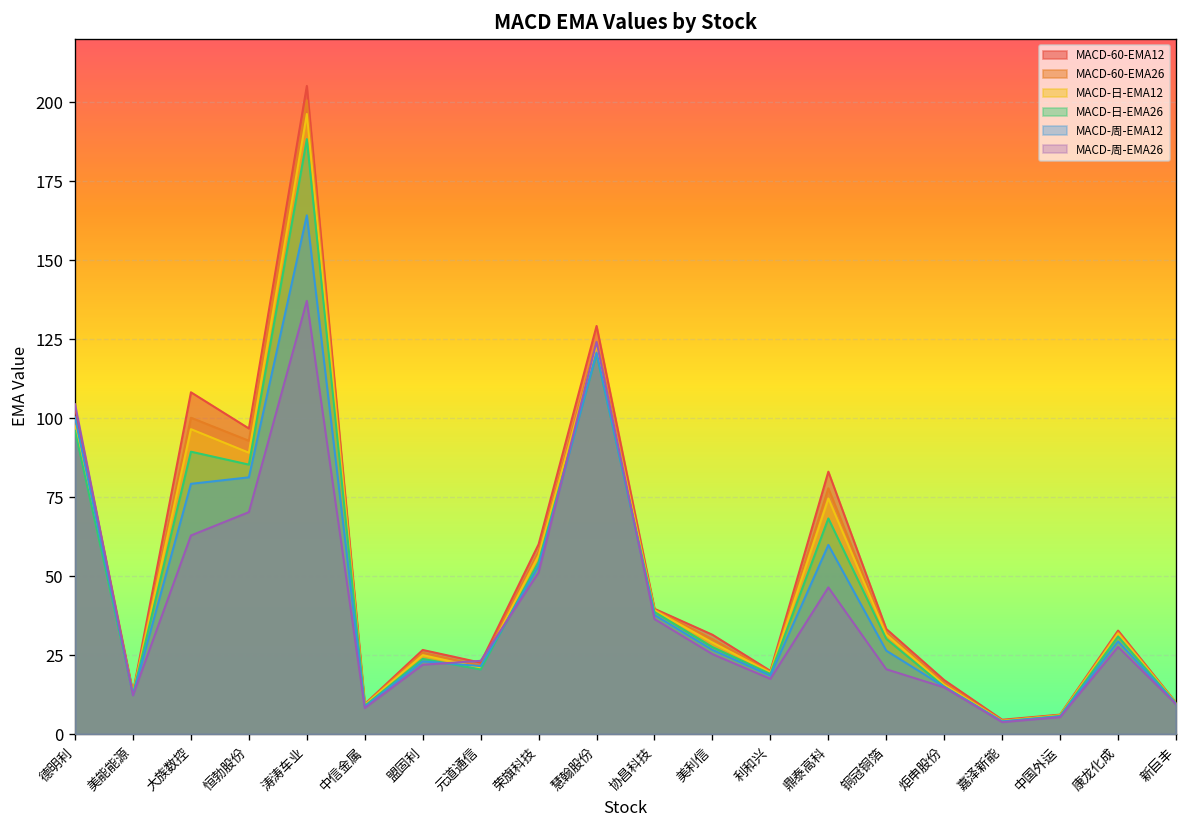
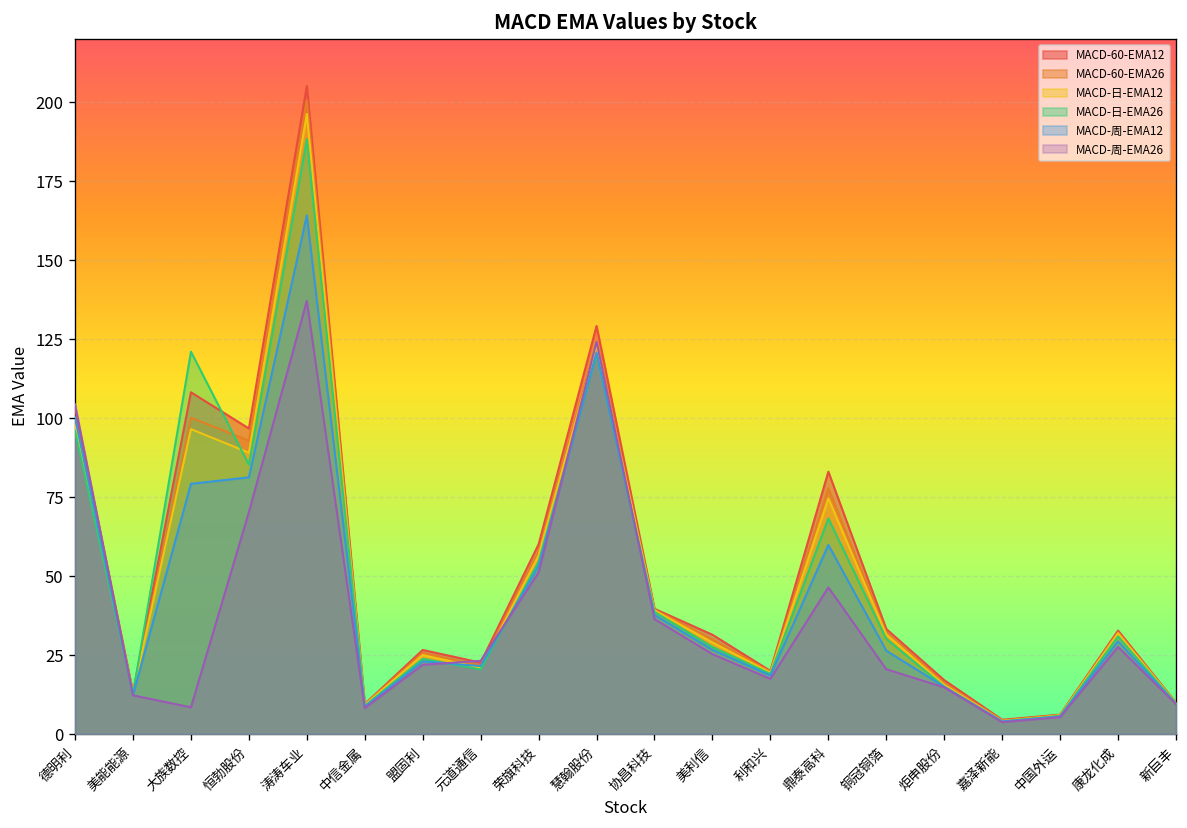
MACD-日-EMA26, 大族数控: 89 -> 121
MACD-周-EMA26, 大族数控: 63 -> 8
